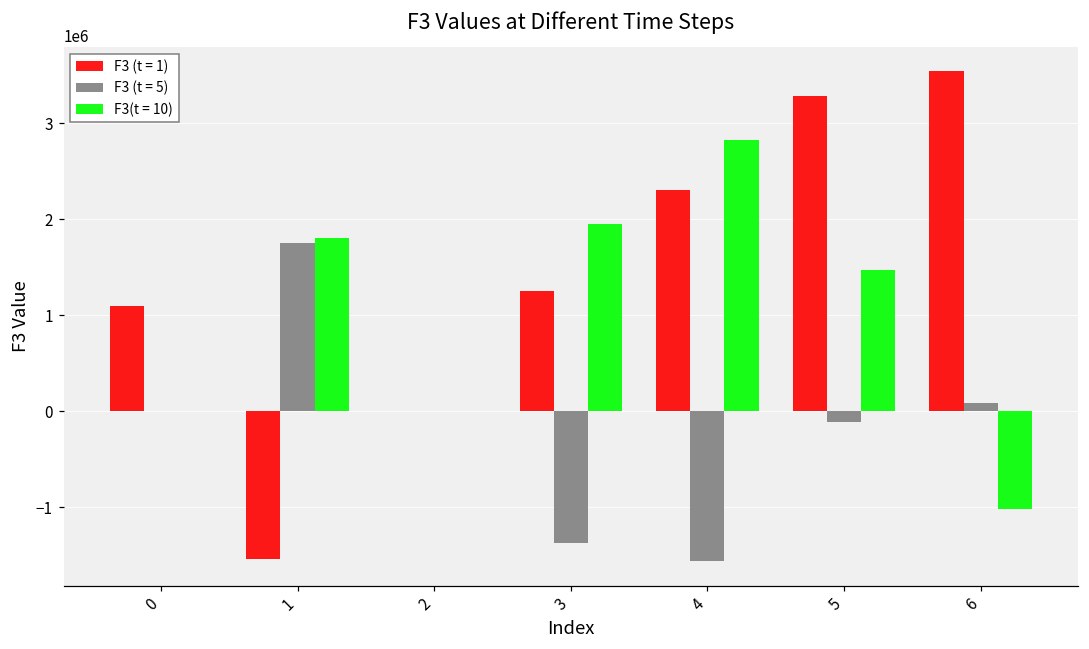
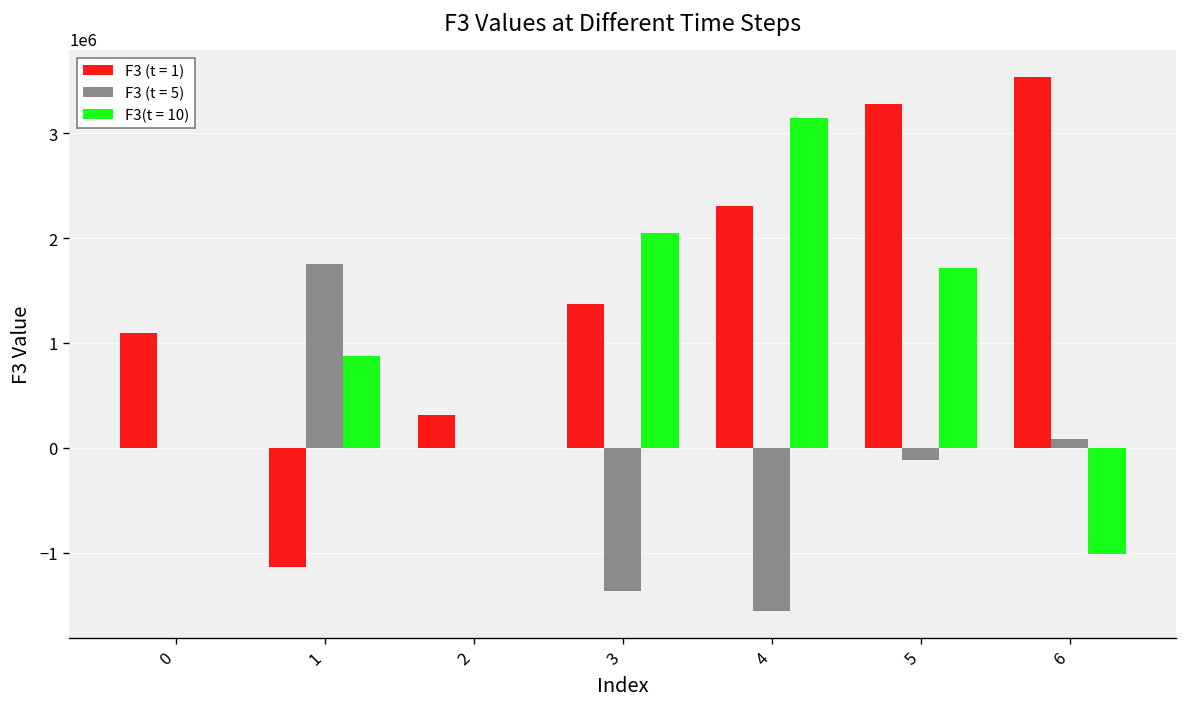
F3 (t = 1), 1: -1500000 -> -1100000
F3(t = 10), 1: 1800000 -> 900000
F3 (t = 1), 2: 0 -> 300000
F3 (t = 1), 3: 1200000 -> 1400000
F3(t = 10), 3: 1900000 -> 2100000
F3(t = 10), 4: 2800000 -> 3100000
F3(t = 10), 5: 1500000 -> 1700000
